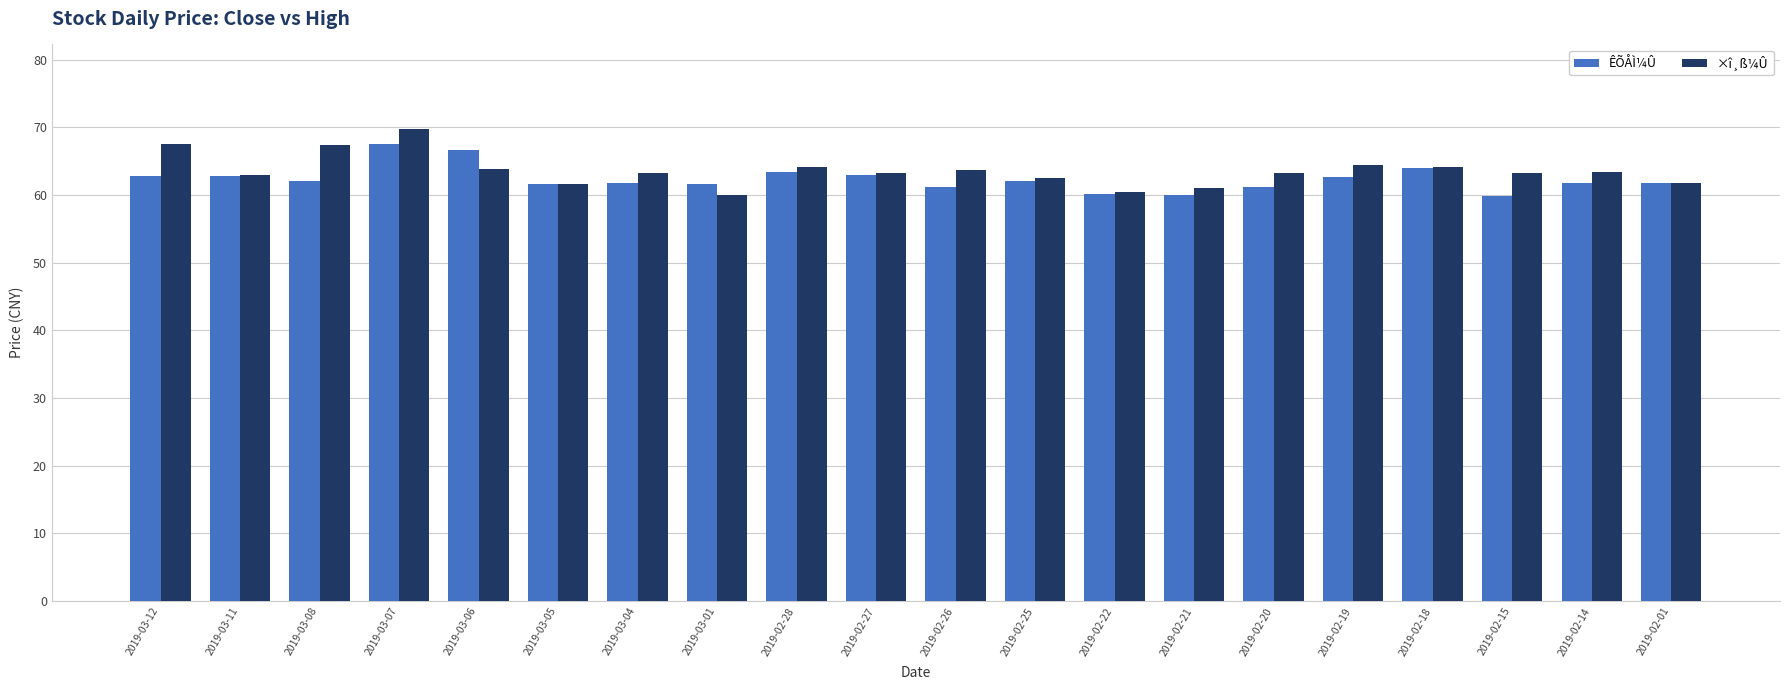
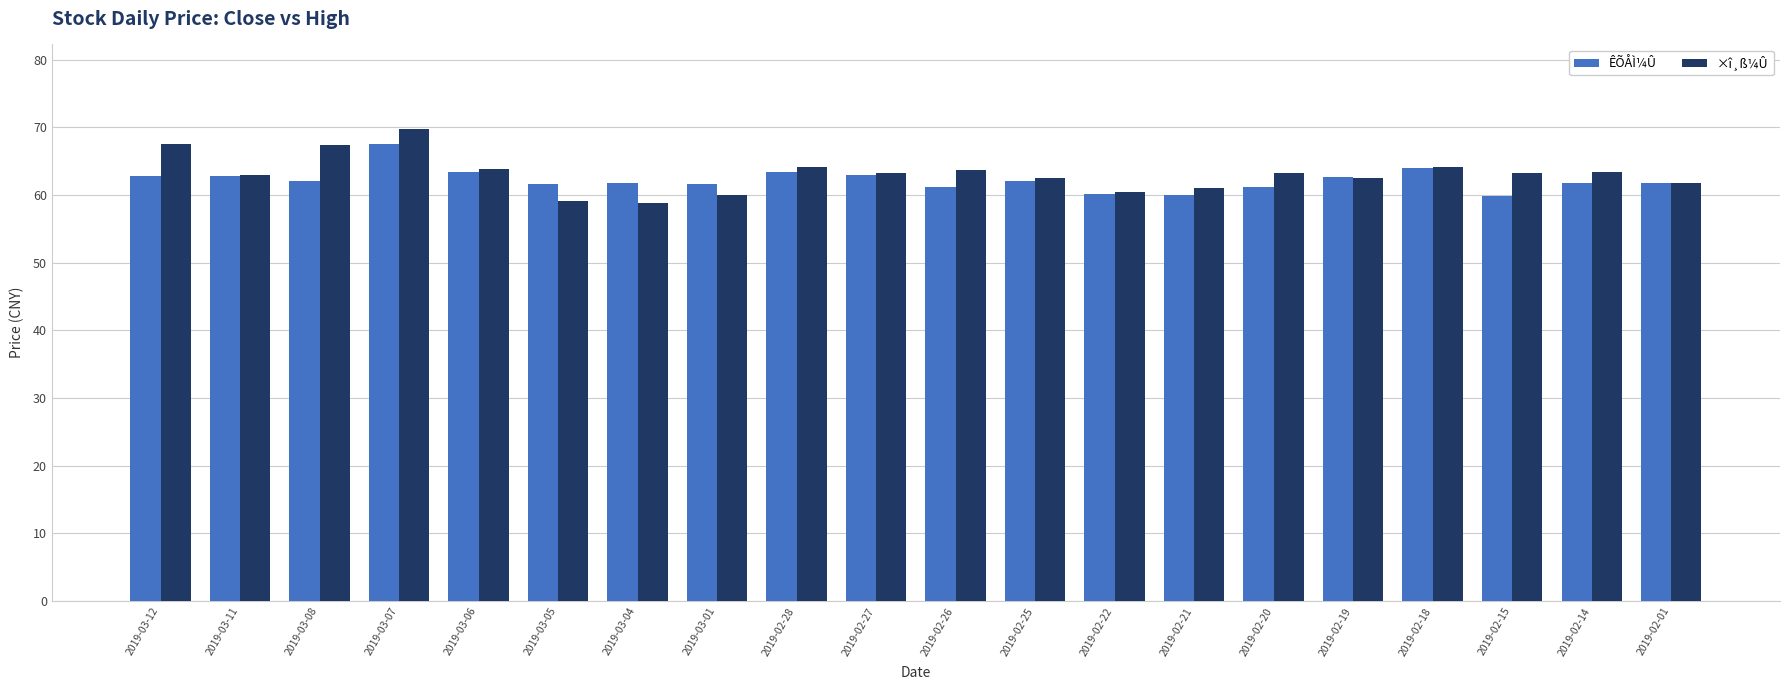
ÊÕÅÌ¼Û, 2019-03-06: 67 -> 63
×î¸ß¼Û, 2019-03-05: 62 -> 59
×î¸ß¼Û, 2019-03-04: 63 -> 59
×î¸ß¼Û, 2019-02-19: 65 -> 63
